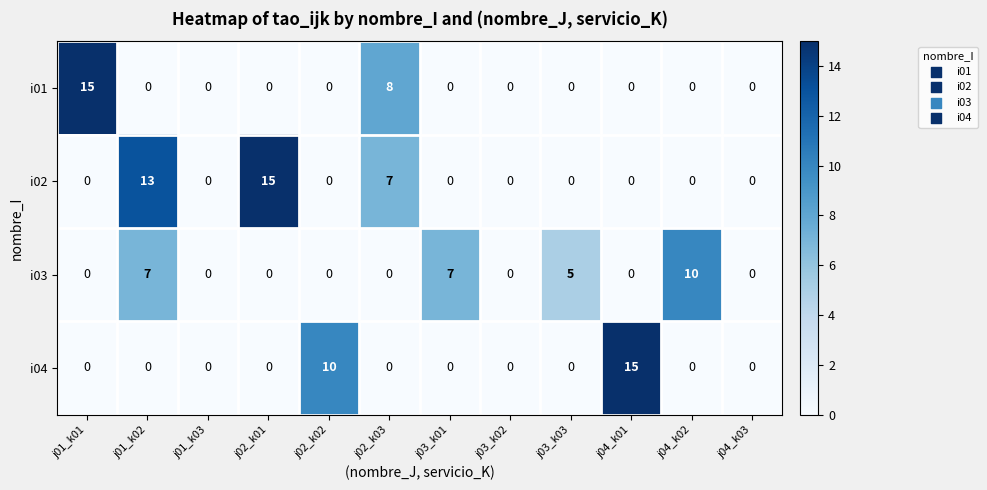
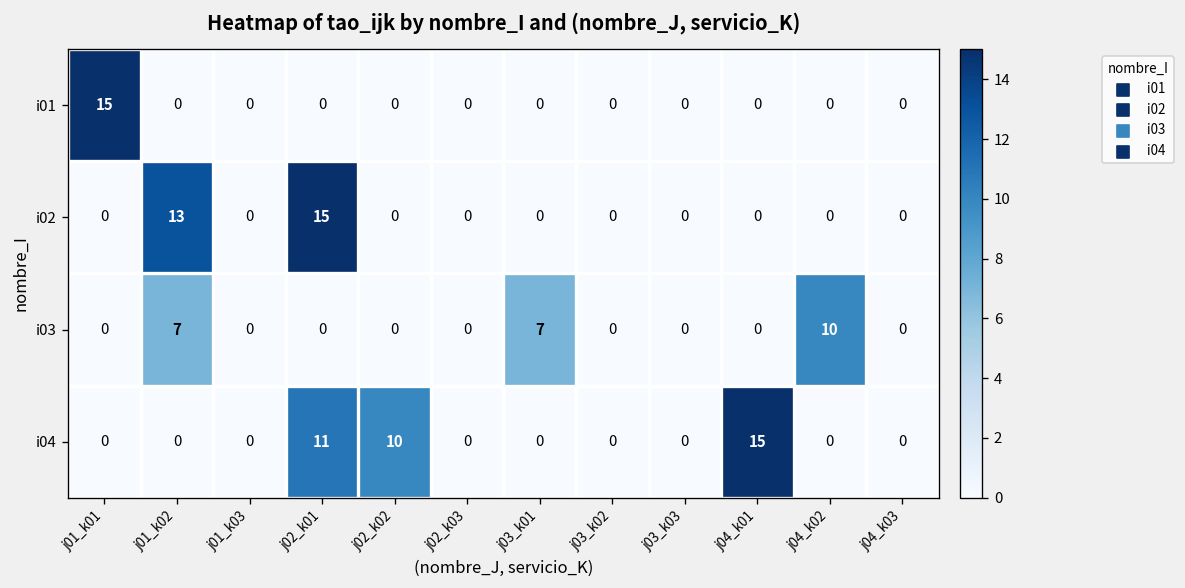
i01, j02_k03: 8 -> 0
i02, j02_k03: 7 -> 0
i03, j03_k03: 5 -> 0
i04, j02_k01: 0 -> 11
